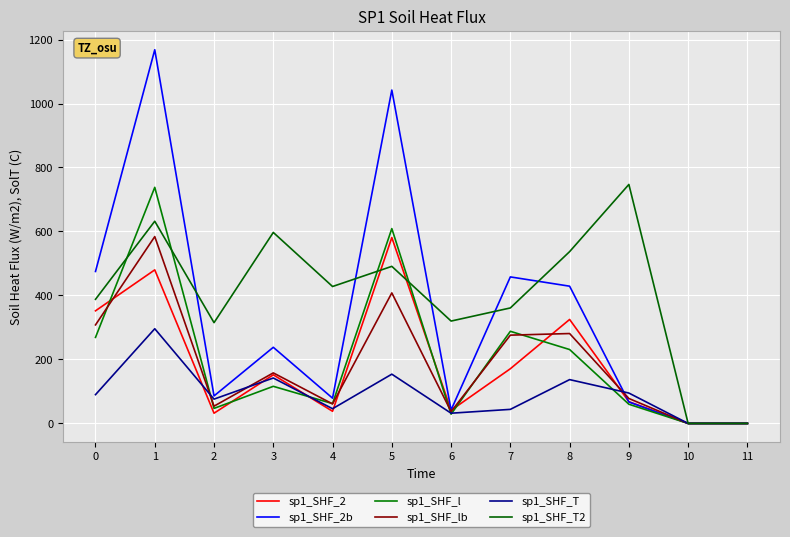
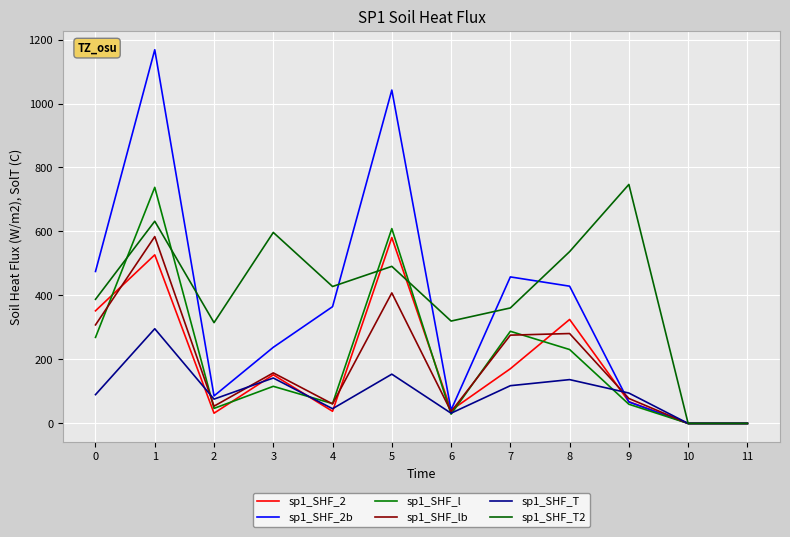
sp1_SHF_2, 1: 480 -> 530
sp1_SHF_2b, 4: 80 -> 370
sp1_SHF_T, 7: 40 -> 120
